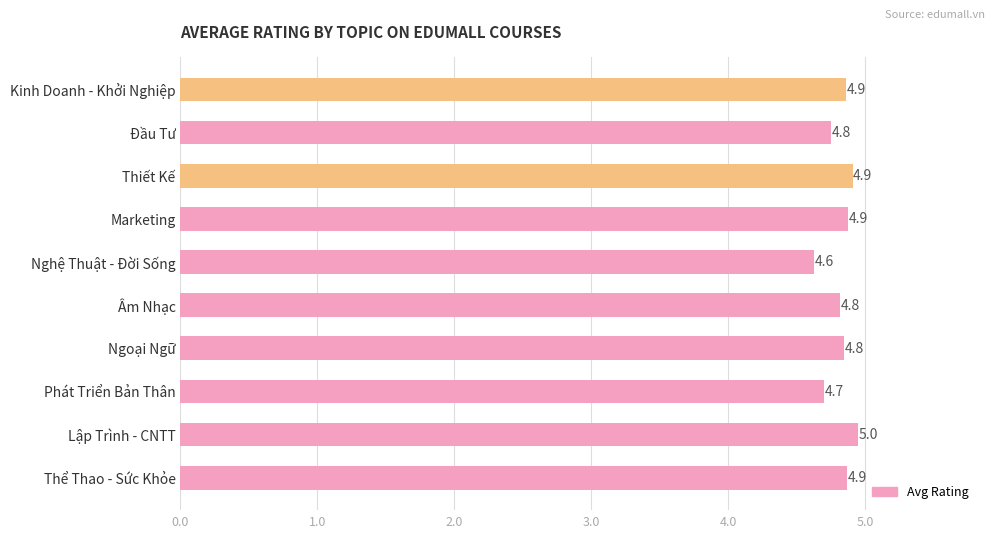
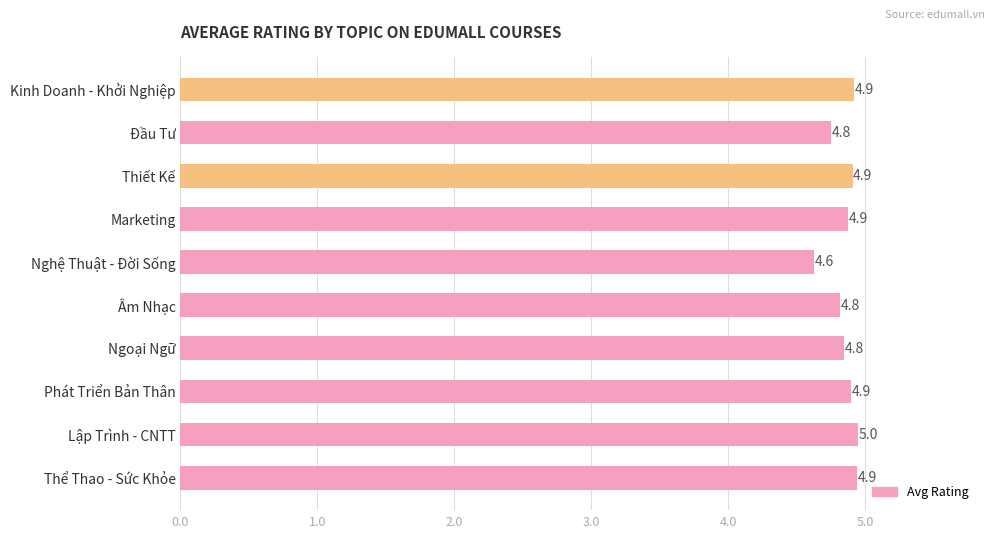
Kinh Doanh - Khởi Nghiệp: 4.86 -> 4.92
Phát Triển Bản Thân: 4.7 -> 4.9
Thể Thao - Sức Khỏe: 4.87 -> 4.94
